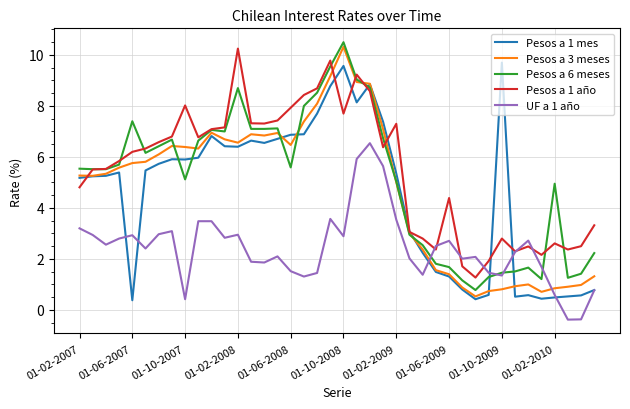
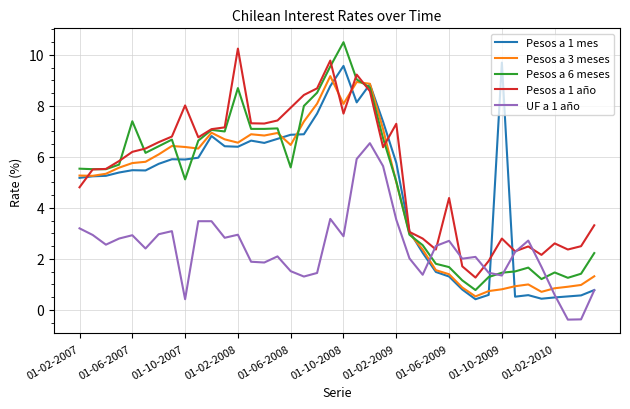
Pesos a 1 mes, 01-06-2007: 0.4 -> 5.5
Pesos a 3 meses, 01-10-2008: 10.3 -> 8.1
Pesos a 1 mes, 01-02-2009: 5.4 -> 5.8
Pesos a 6 meses, 01-02-2010: 5.0 -> 1.5
